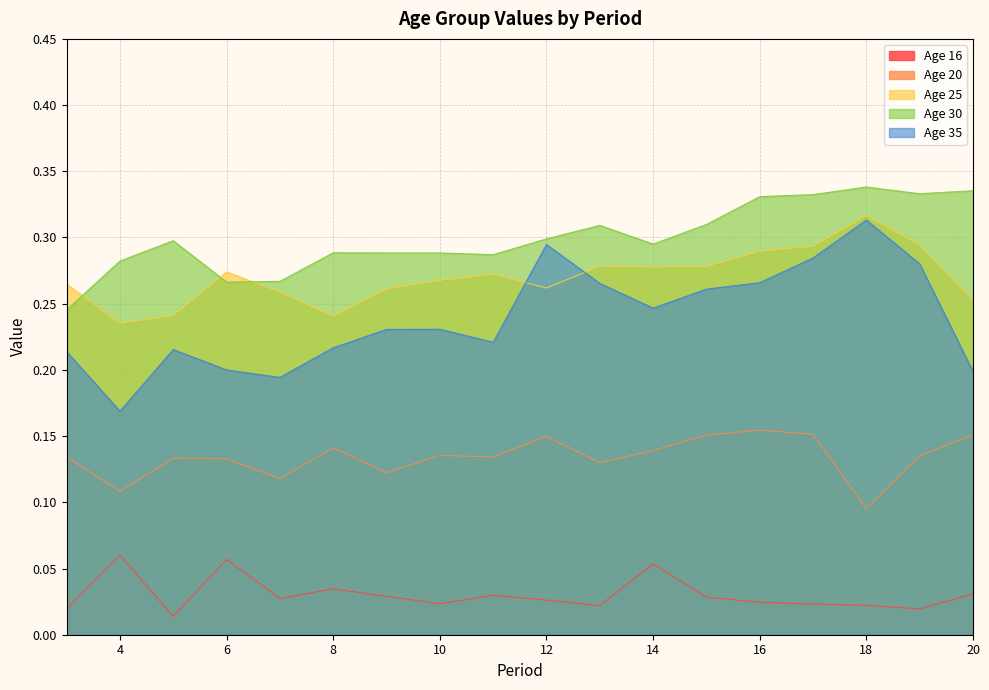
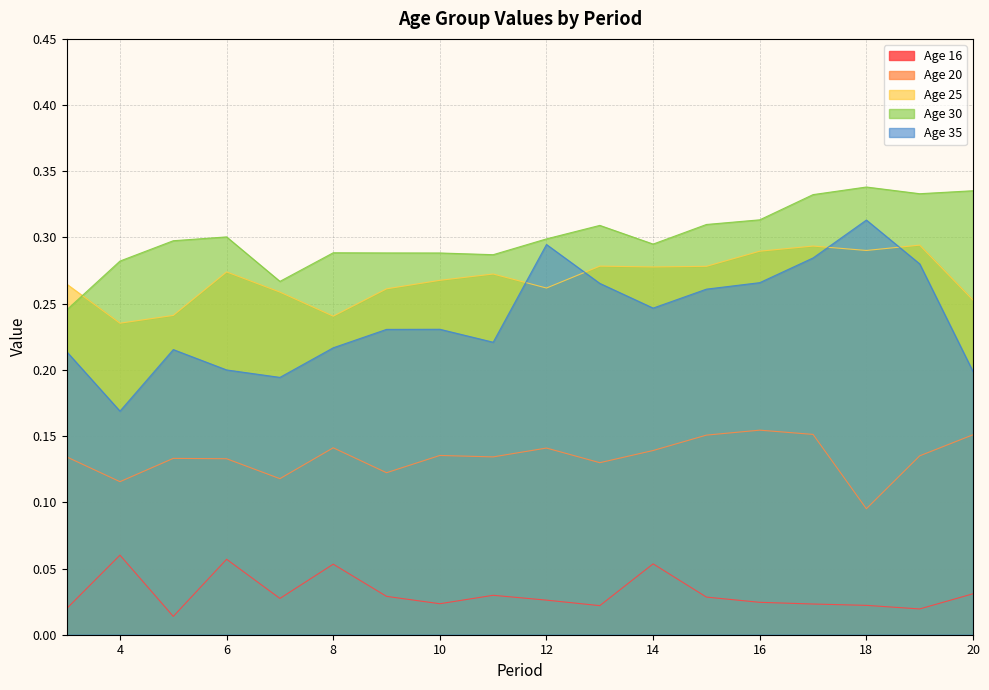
Age 20, 4: 0.108 -> 0.116
Age 30, 6: 0.266 -> 0.300
Age 16, 8: 0.035 -> 0.053
Age 20, 12: 0.150 -> 0.141
Age 30, 16: 0.331 -> 0.313
Age 25, 18: 0.317 -> 0.290
